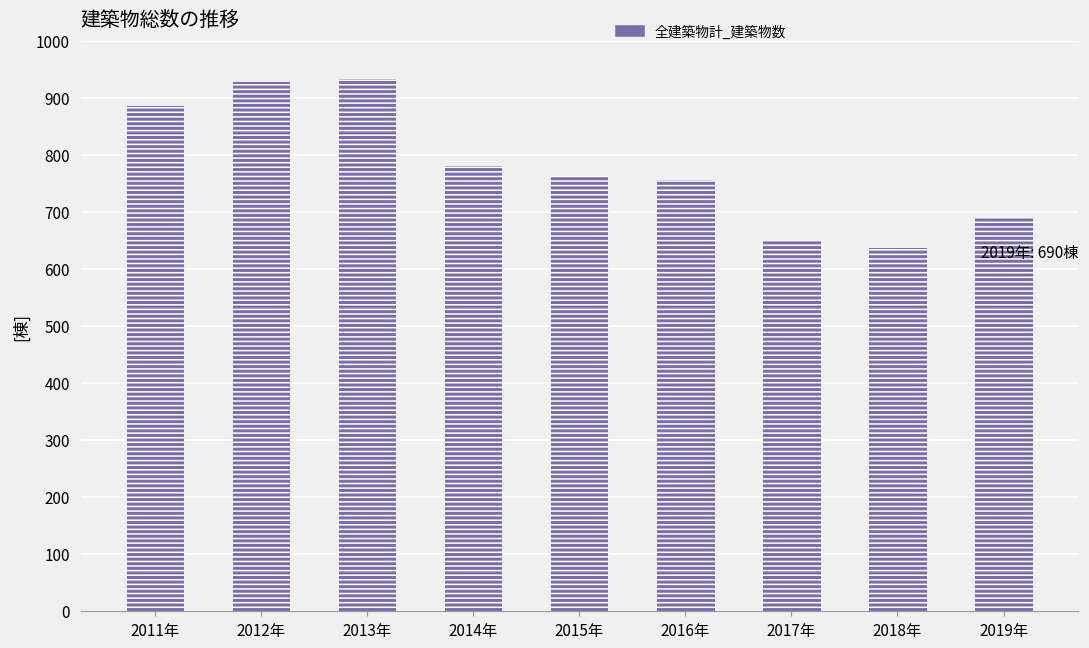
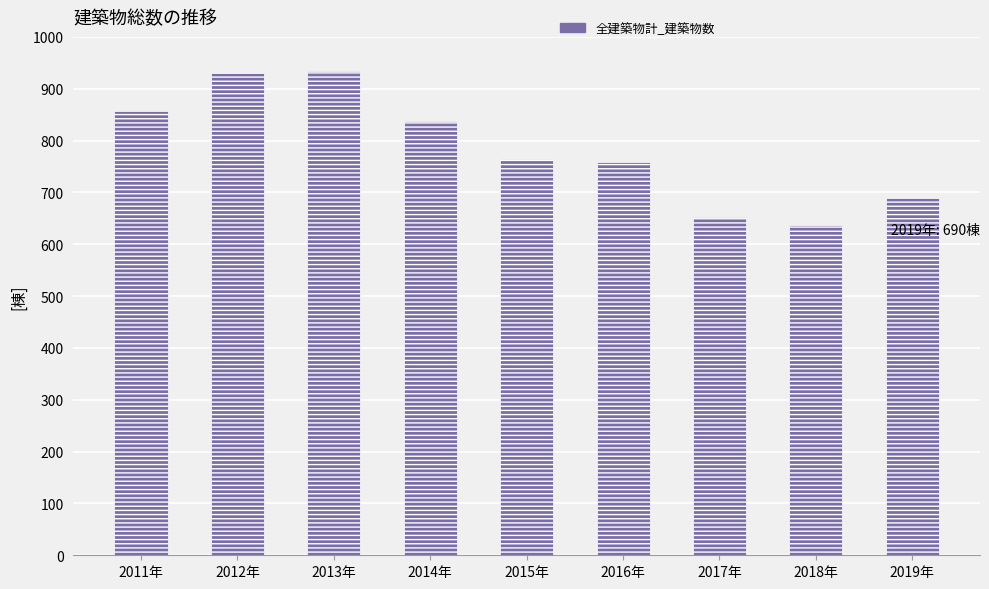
2011年: 890 -> 860
2014年: 780 -> 840
